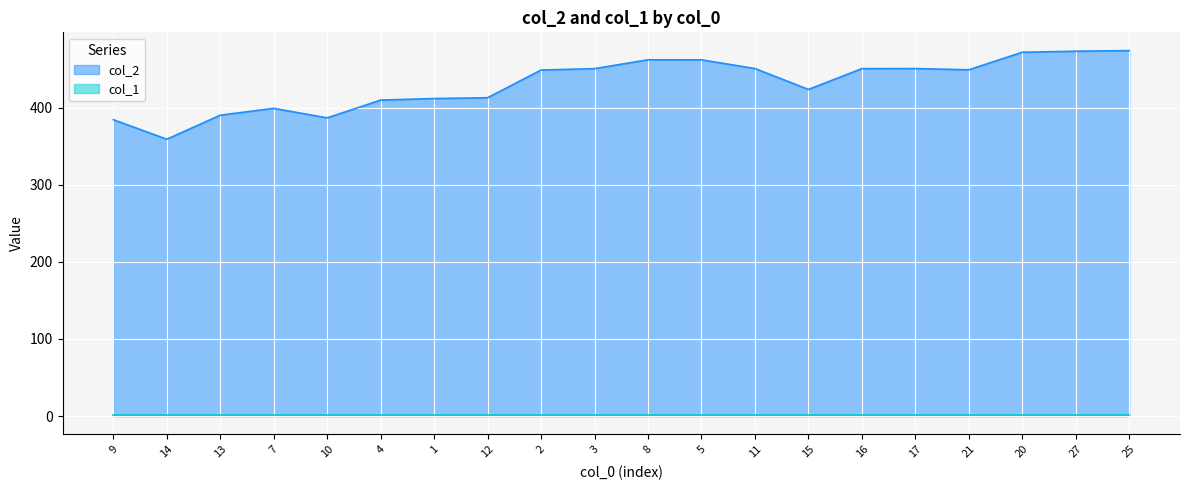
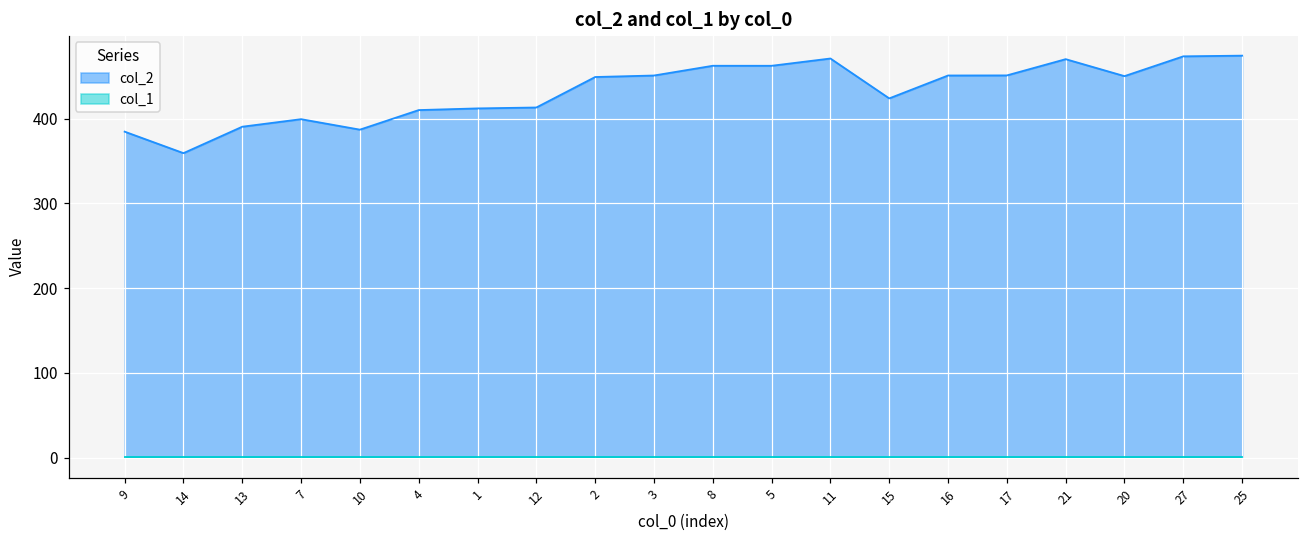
col_2, 11: 450 -> 470
col_2, 21: 450 -> 470
col_2, 20: 470 -> 450
